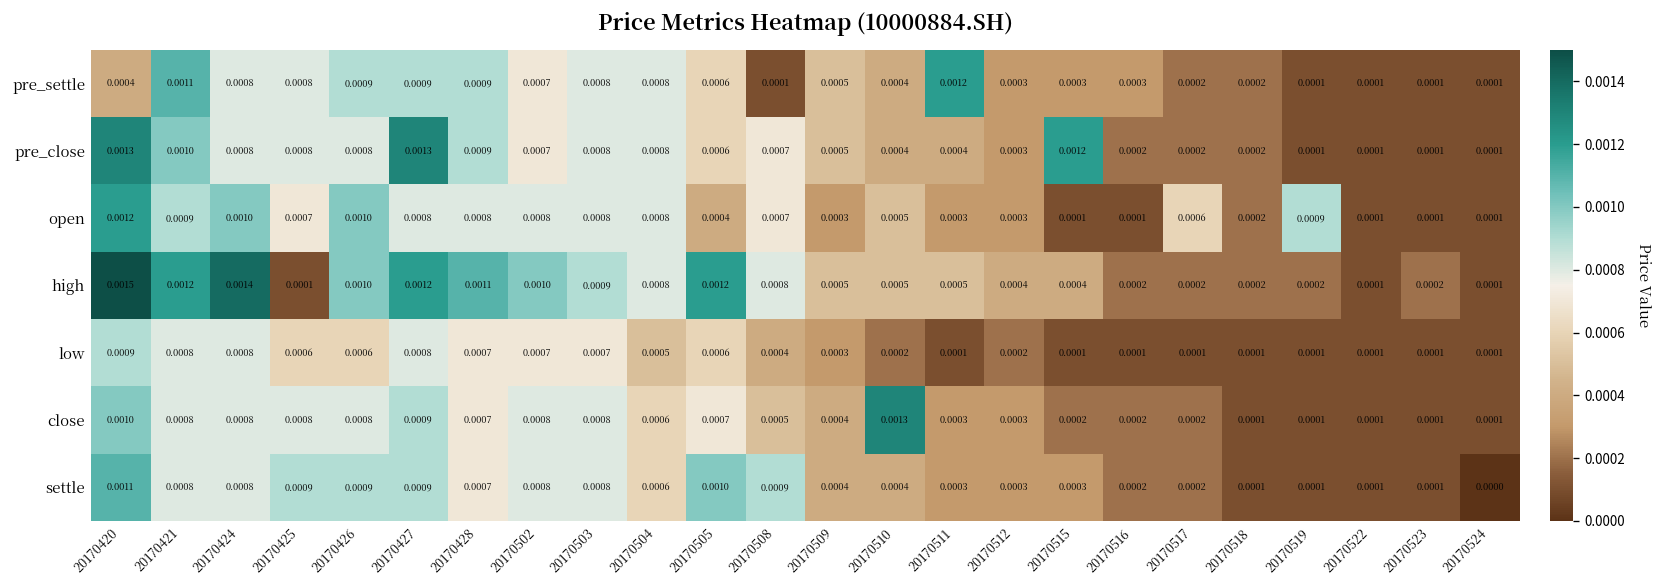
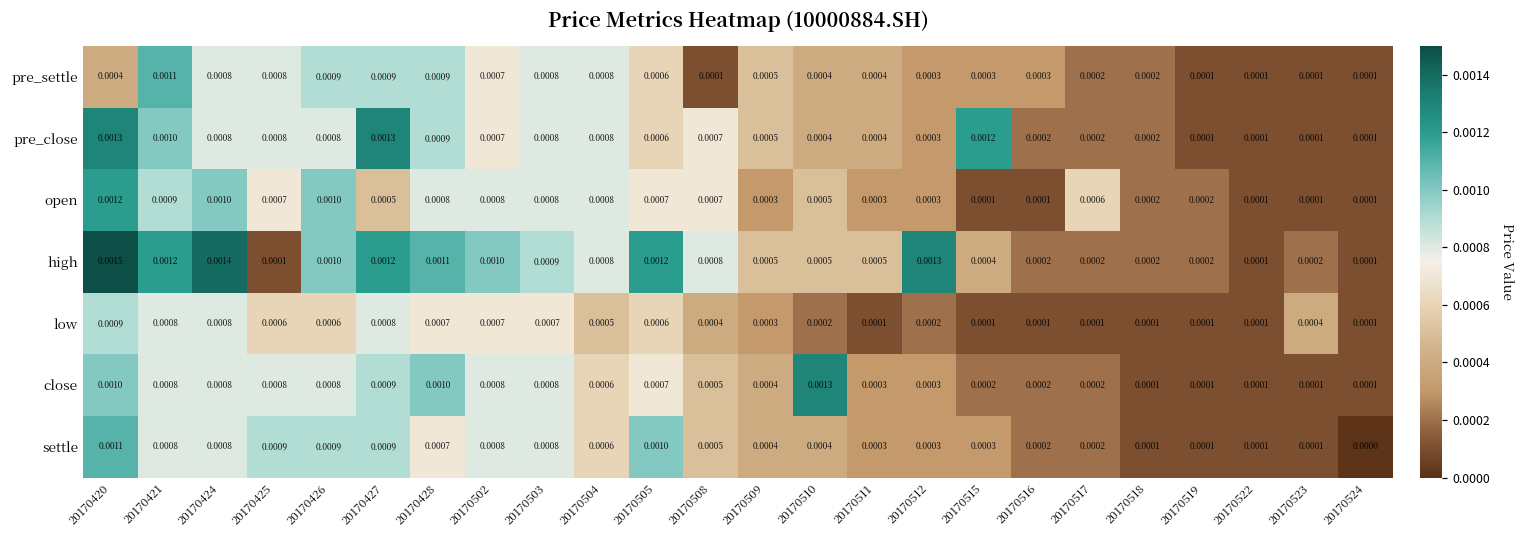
pre_settle, 20170511: 0.0012 -> 0.0004
open, 20170427: 0.0008 -> 0.0005
open, 20170505: 0.0004 -> 0.0007
open, 20170519: 0.0009 -> 0.0002
high, 20170512: 0.0004 -> 0.0013
low, 20170523: 0.0001 -> 0.0004
close, 20170428: 0.0007 -> 0.0010
settle, 20170508: 0.0009 -> 0.0005
